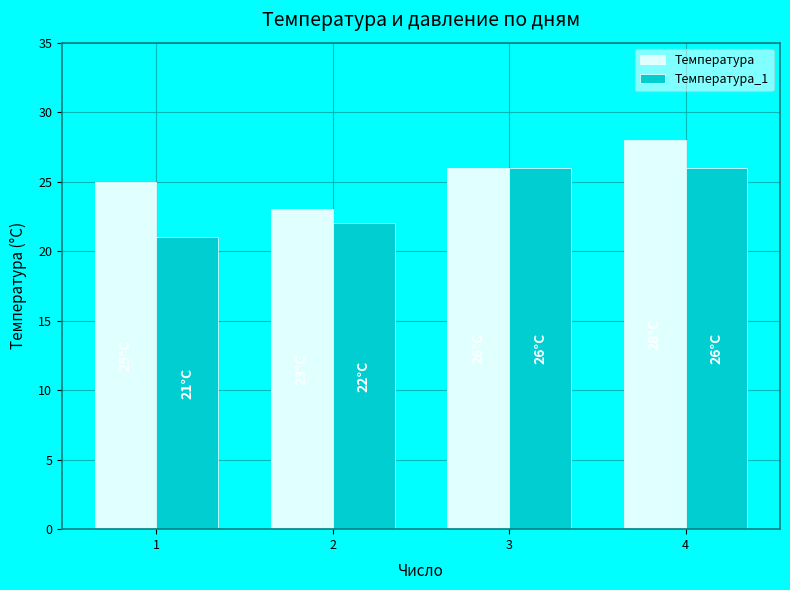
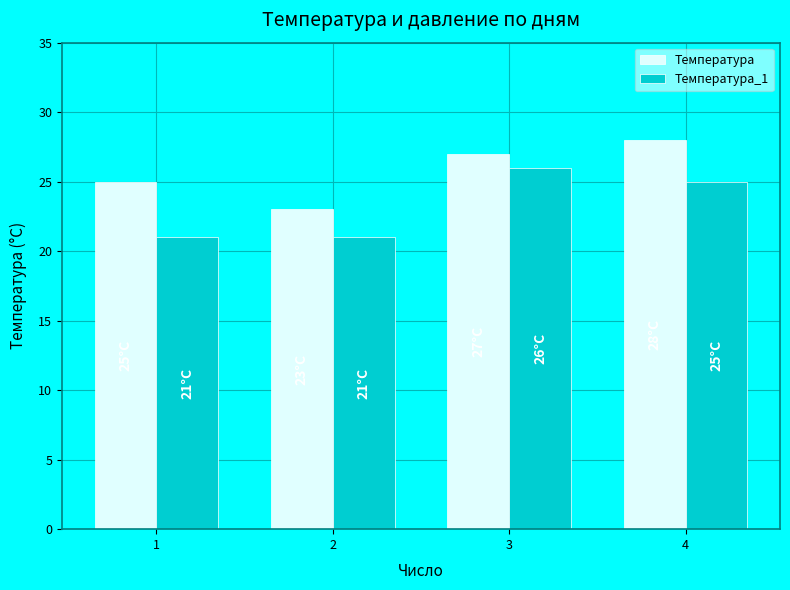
Температура_1, 2: 22°C -> 21°C
Температура, 3: 26 -> 27
Температура_1, 4: 26°C -> 25°C
